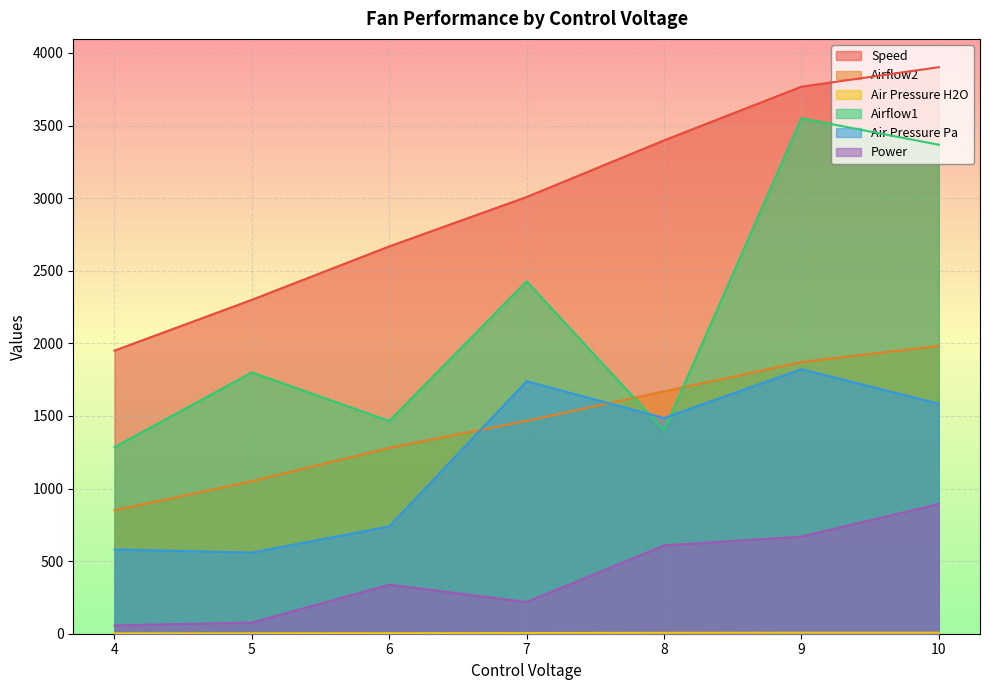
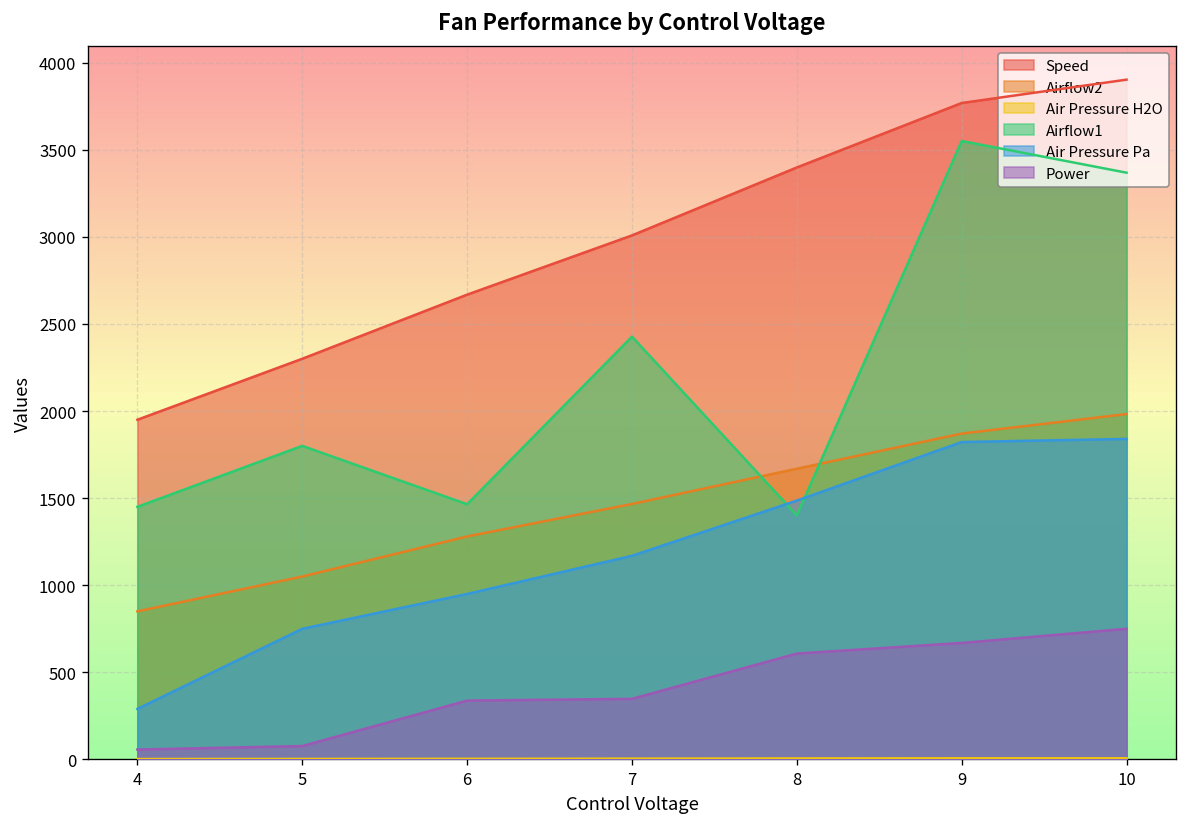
Airflow1, 4: 1290 -> 1450
Air Pressure Pa, 4: 580 -> 290
Air Pressure Pa, 5: 560 -> 750
Air Pressure Pa, 6: 740 -> 950
Air Pressure Pa, 7: 1740 -> 1170
Power, 7: 220 -> 350
Air Pressure Pa, 10: 1580 -> 1840
Power, 10: 890 -> 750
